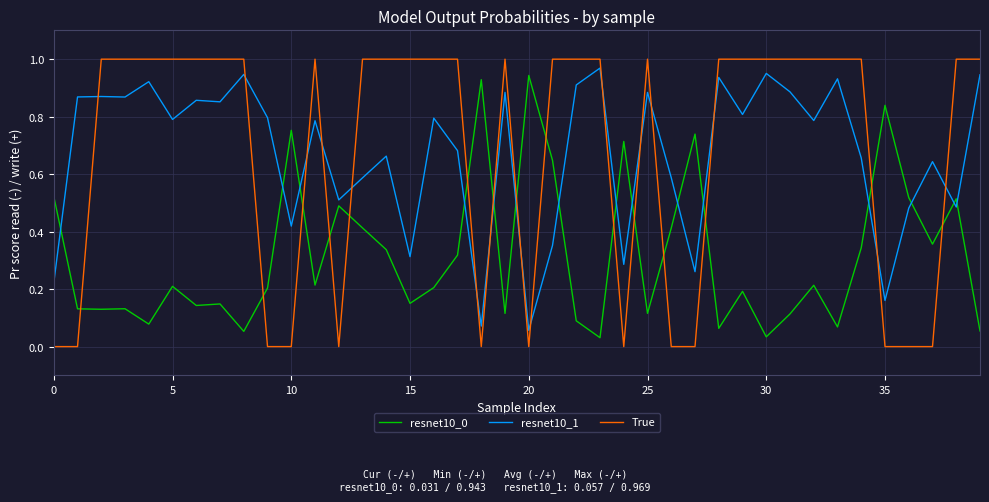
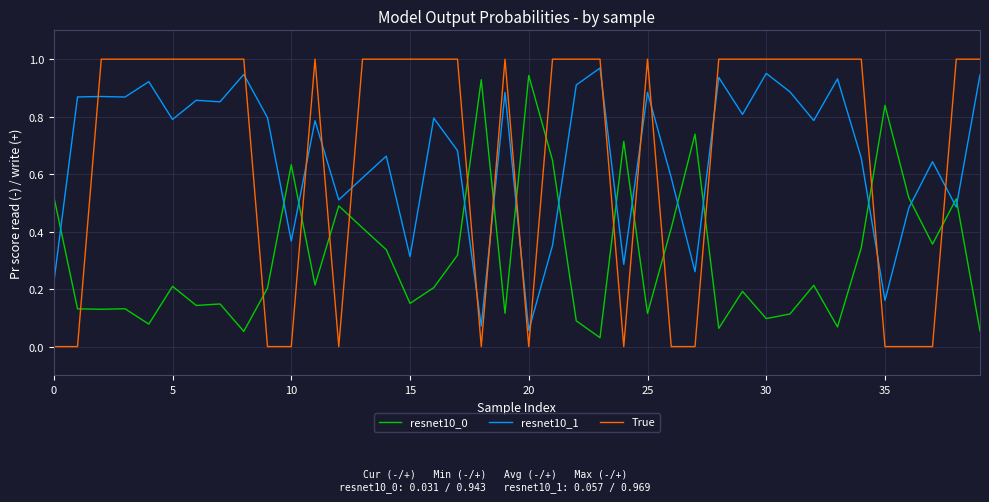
resnet10_0, 10: 0.75 -> 0.63
resnet10_1, 10: 0.42 -> 0.37
resnet10_0, 30: 0.03 -> 0.10
